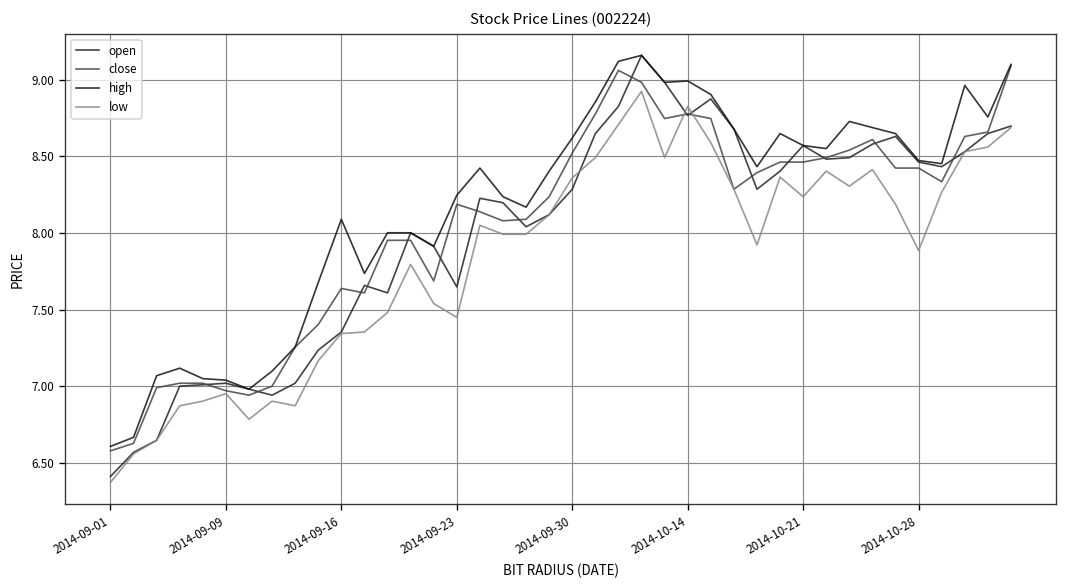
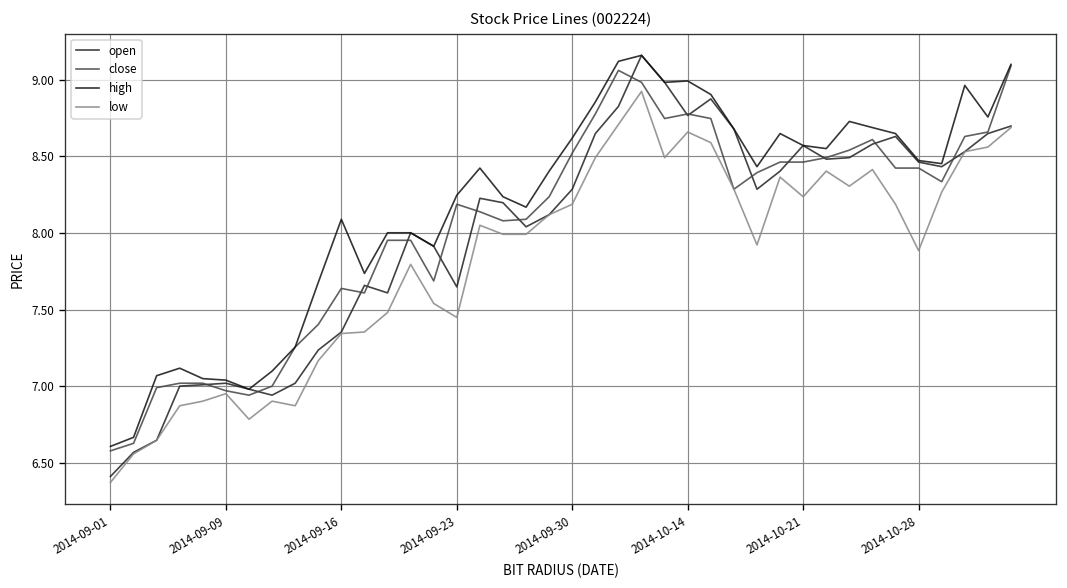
low, 2014-09-30: 8.36 -> 8.19
low, 2014-10-14: 8.83 -> 8.66
